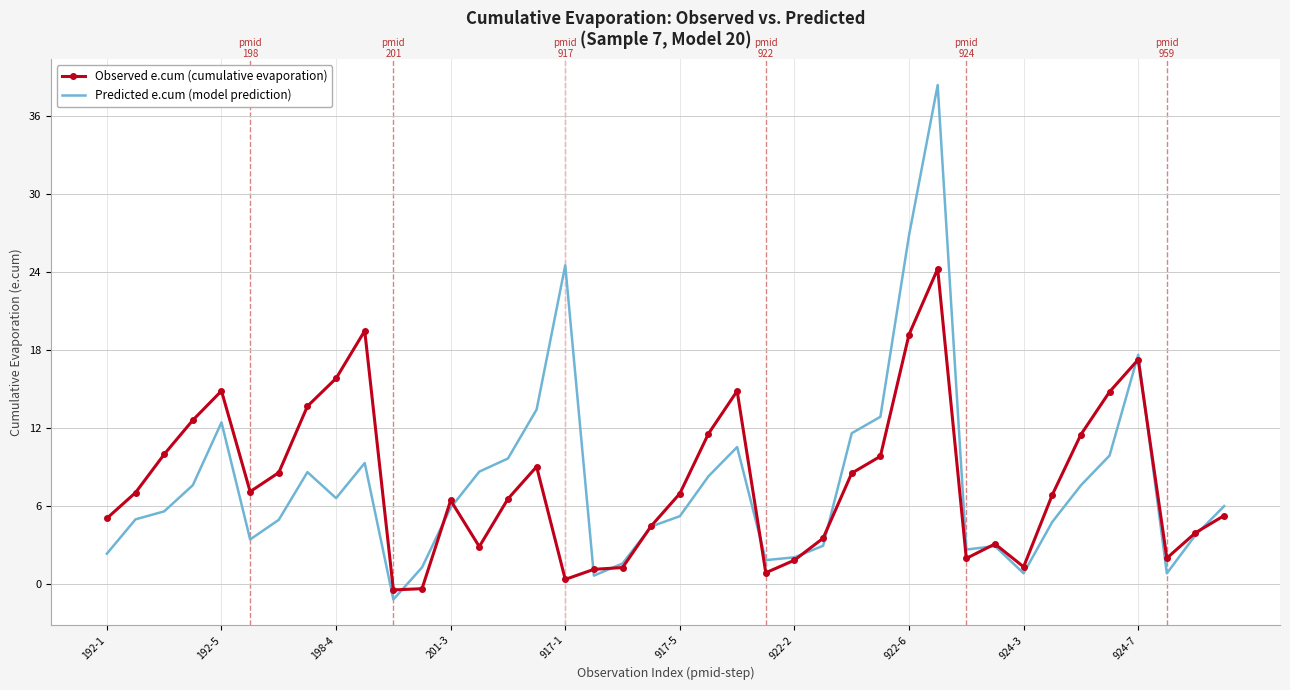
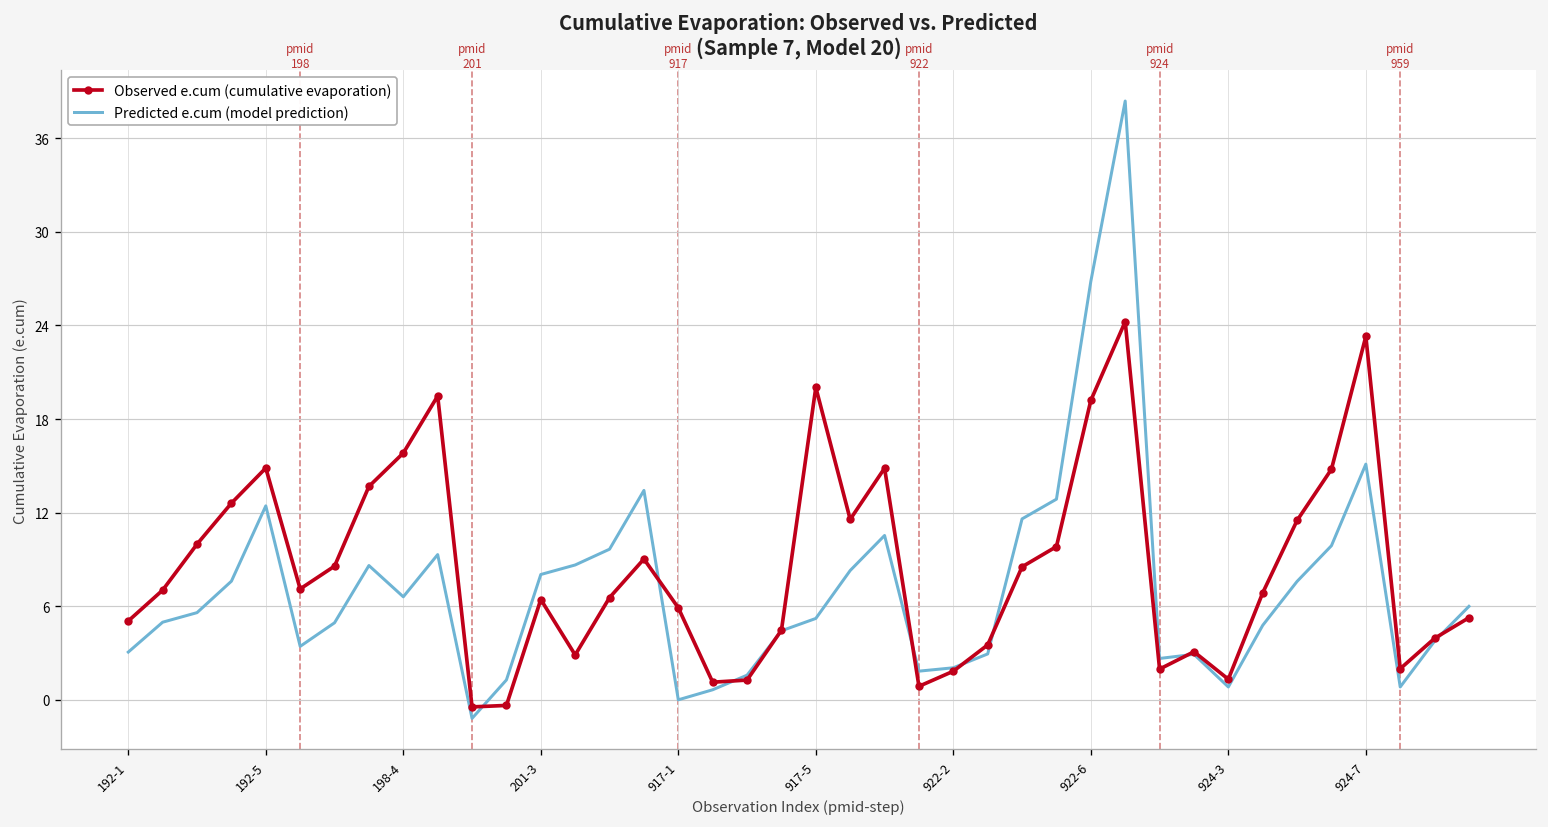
Predicted e.cum (model prediction), 192-1: 2.3 -> 3.1
Predicted e.cum (model prediction), 201-3: 5.9 -> 8.0
Observed e.cum (cumulative evaporation), 917-1: 0.4 -> 5.9
Predicted e.cum (model prediction), 917-1: 24.5 -> 0.0
Observed e.cum (cumulative evaporation), 917-5: 7.0 -> 20.0
Observed e.cum (cumulative evaporation), 924-7: 17.3 -> 23.3
Predicted e.cum (model prediction), 924-7: 17.6 -> 15.1
